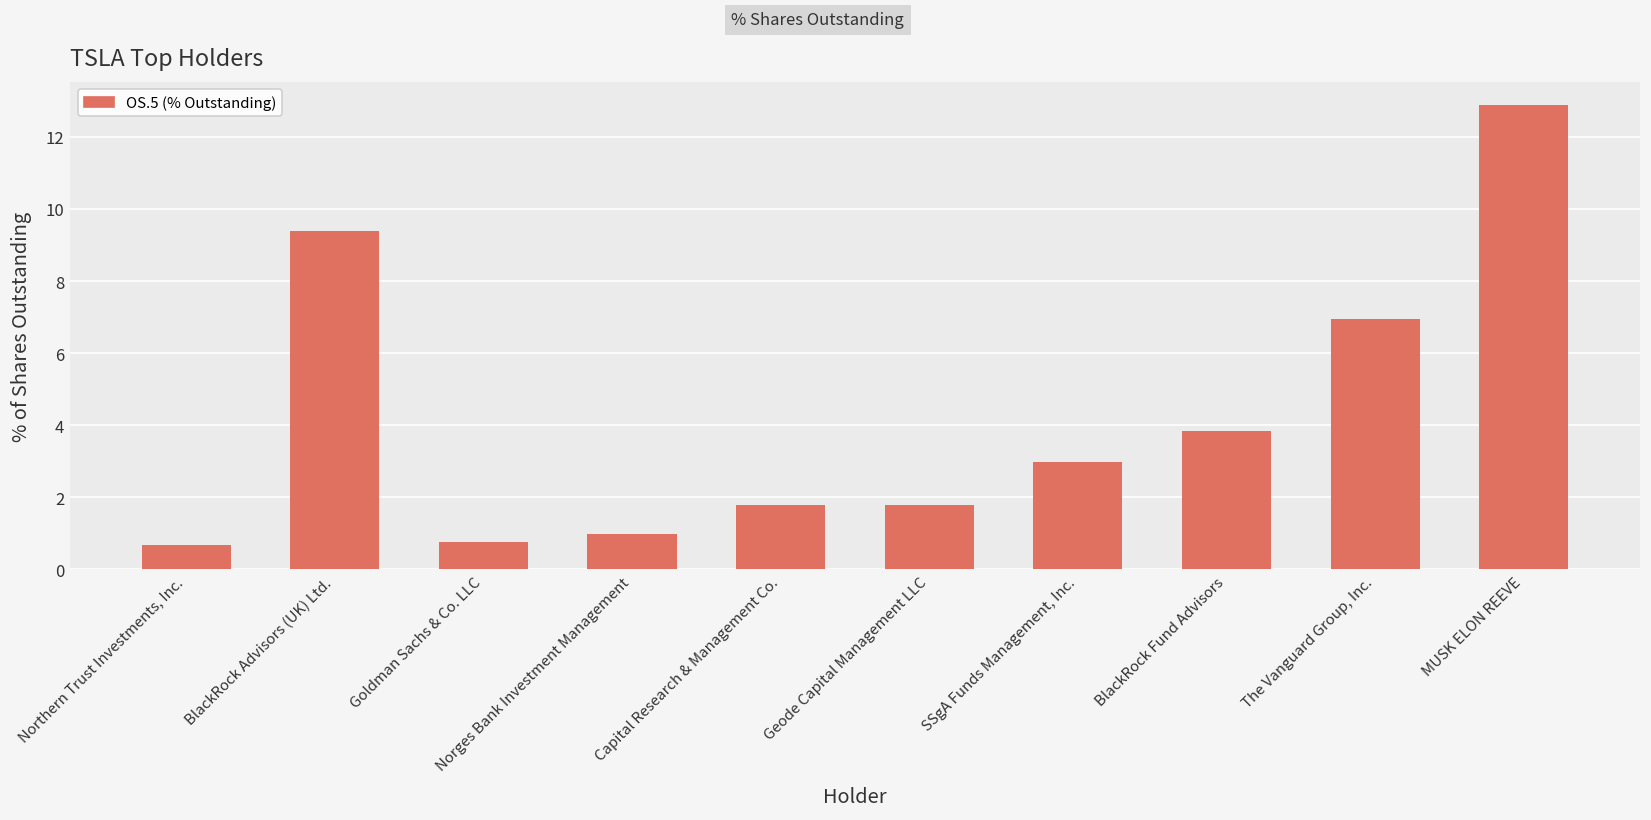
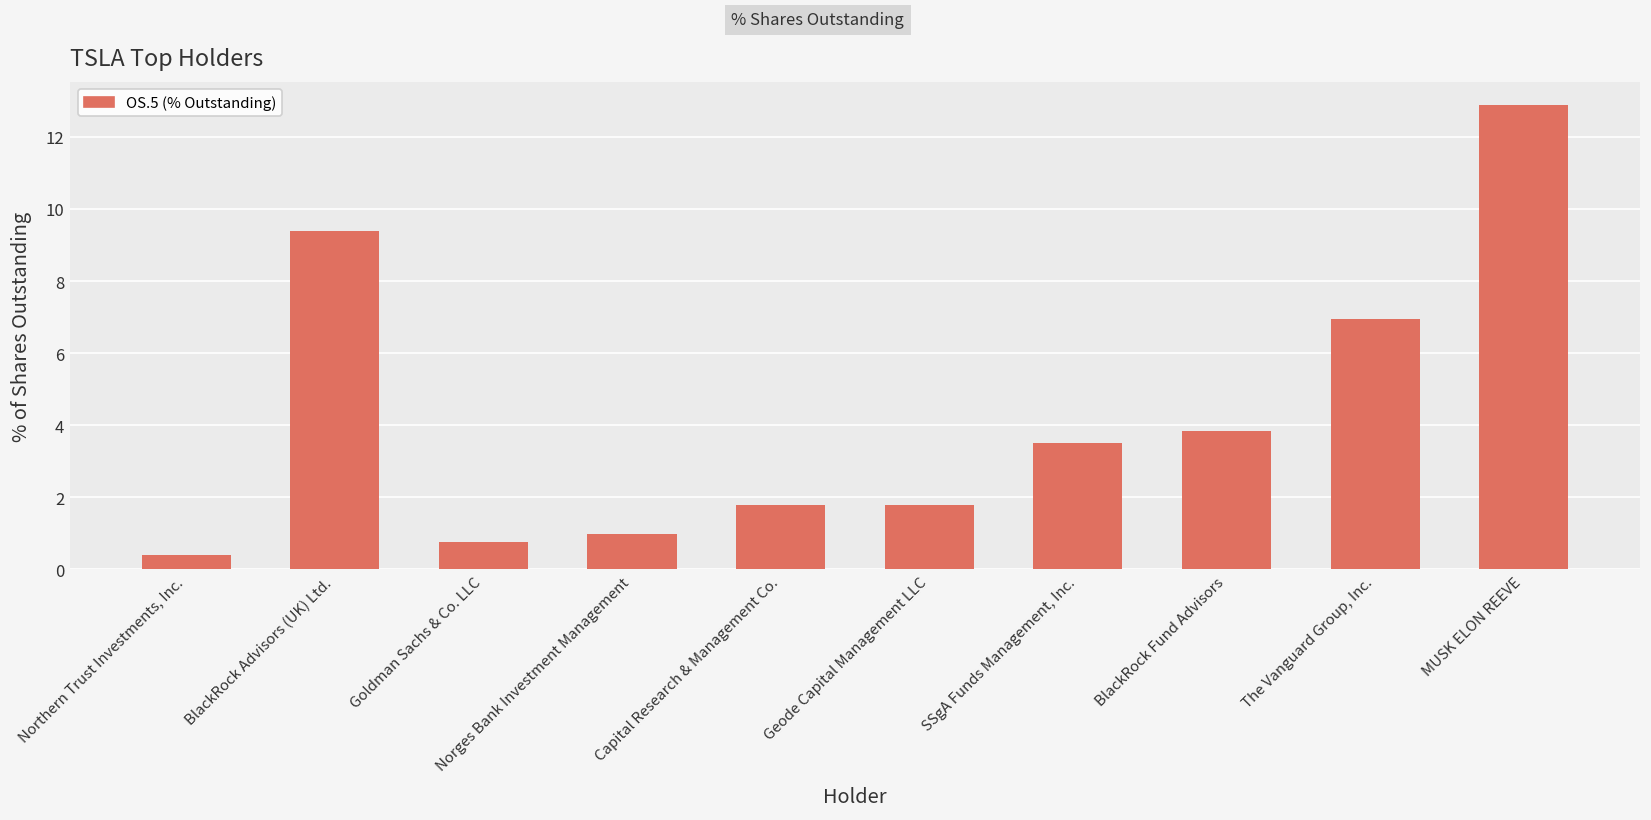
Northern Trust Investments, Inc.: 0.7 -> 0.4
SSgA Funds Management, Inc.: 3.0 -> 3.5
